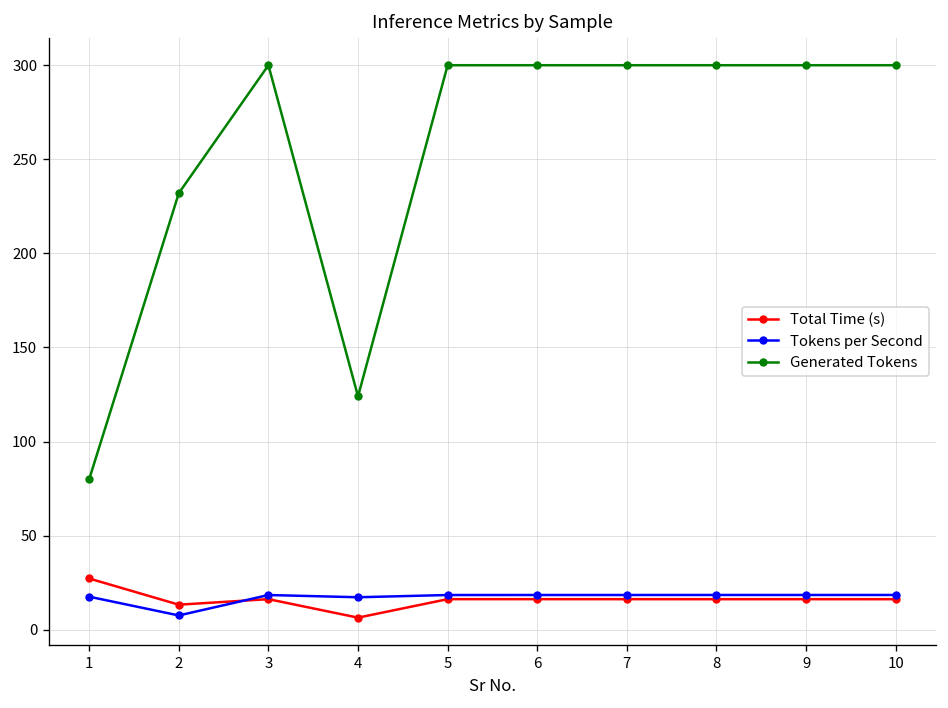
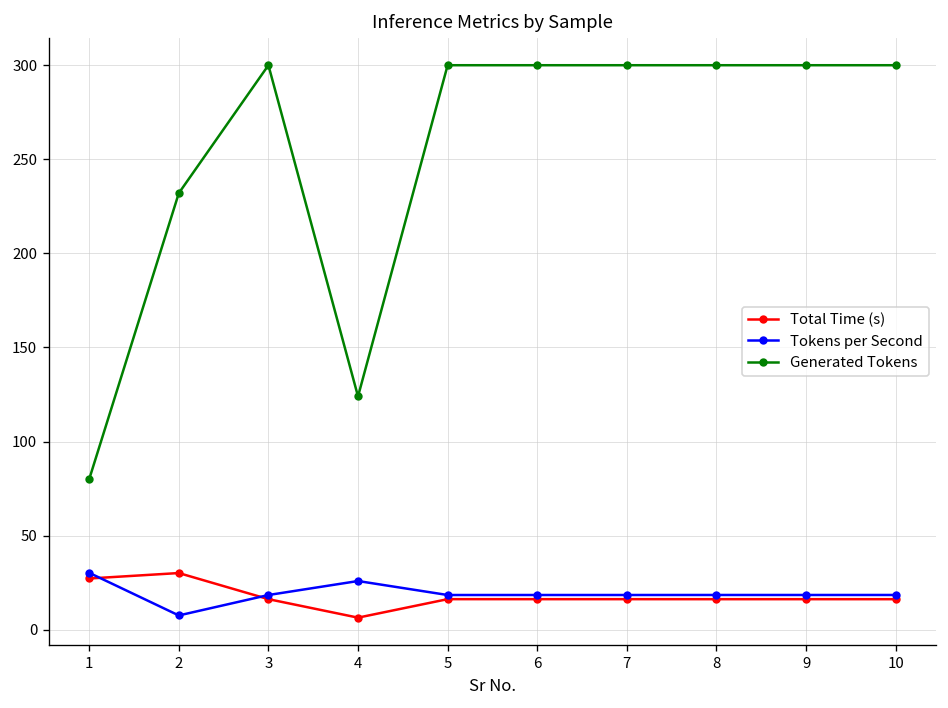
Tokens per Second, 1: 18 -> 30
Total Time (s), 2: 13 -> 30
Tokens per Second, 4: 17 -> 26
